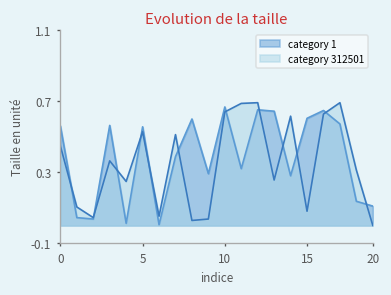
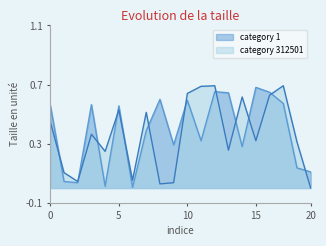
category 1, 10: 0.67 -> 0.59
category 1, 15: 0.60 -> 0.68
category 312501, 15: 0.08 -> 0.32
